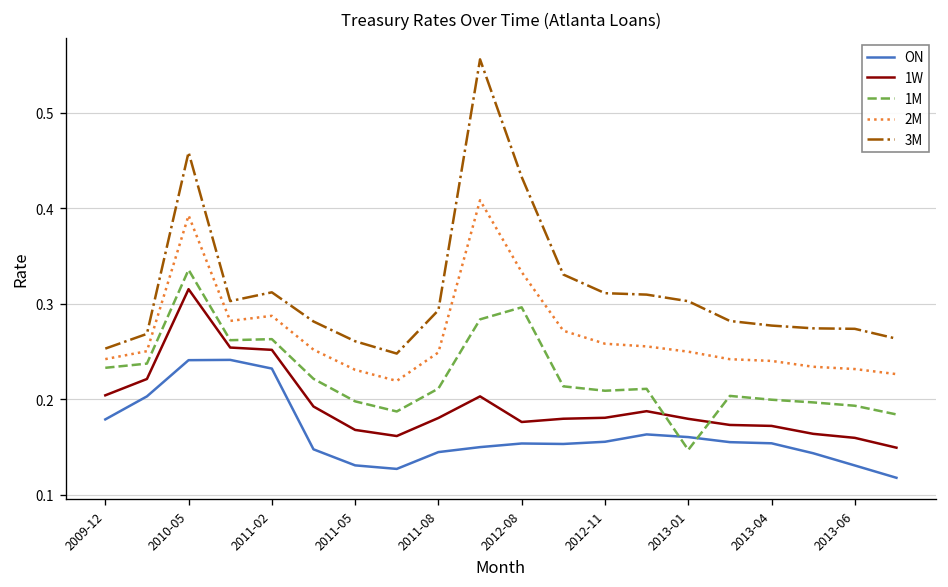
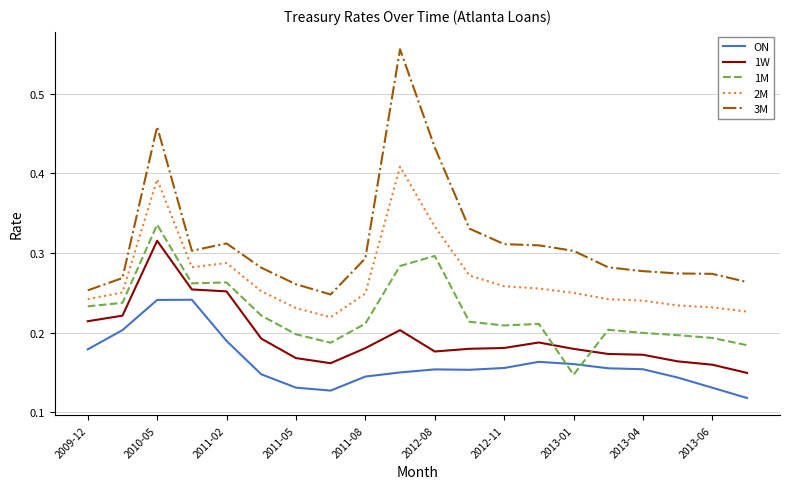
1W, 2009-12: 0.20 -> 0.21
ON, 2011-02: 0.23 -> 0.19
